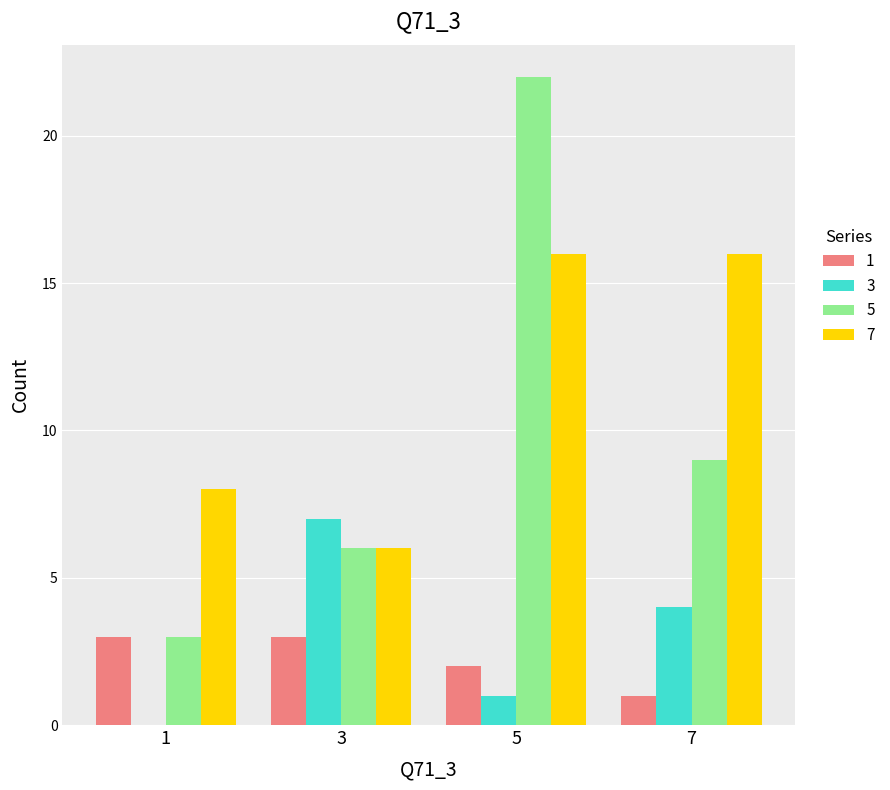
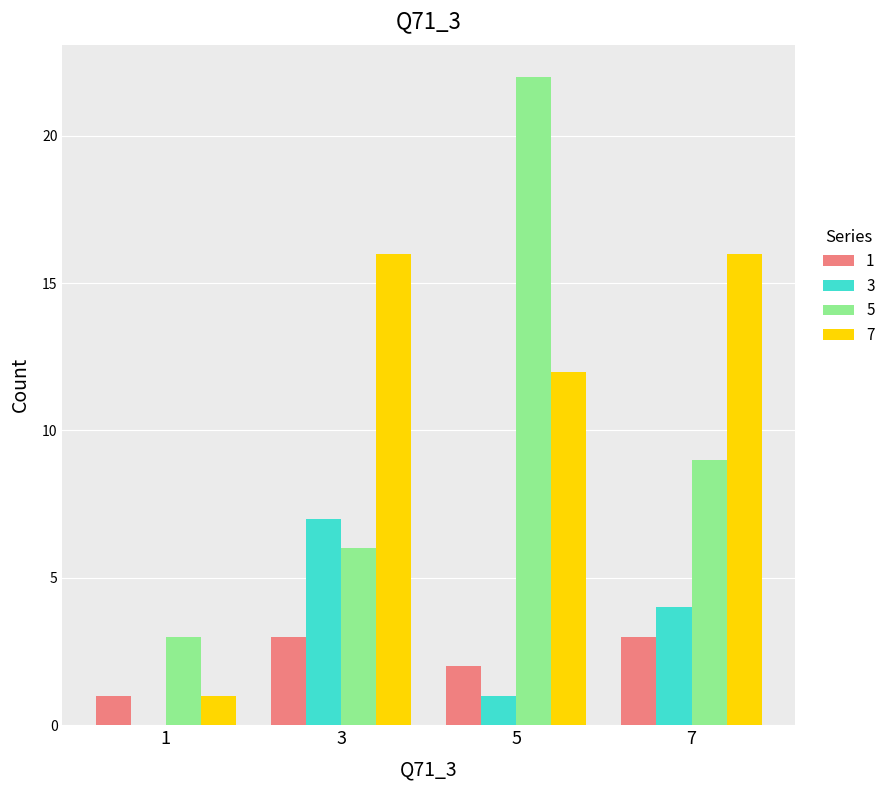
1, 1: 3 -> 1
7, 1: 8 -> 1
7, 3: 6 -> 16
7, 5: 16 -> 12
1, 7: 1 -> 3
